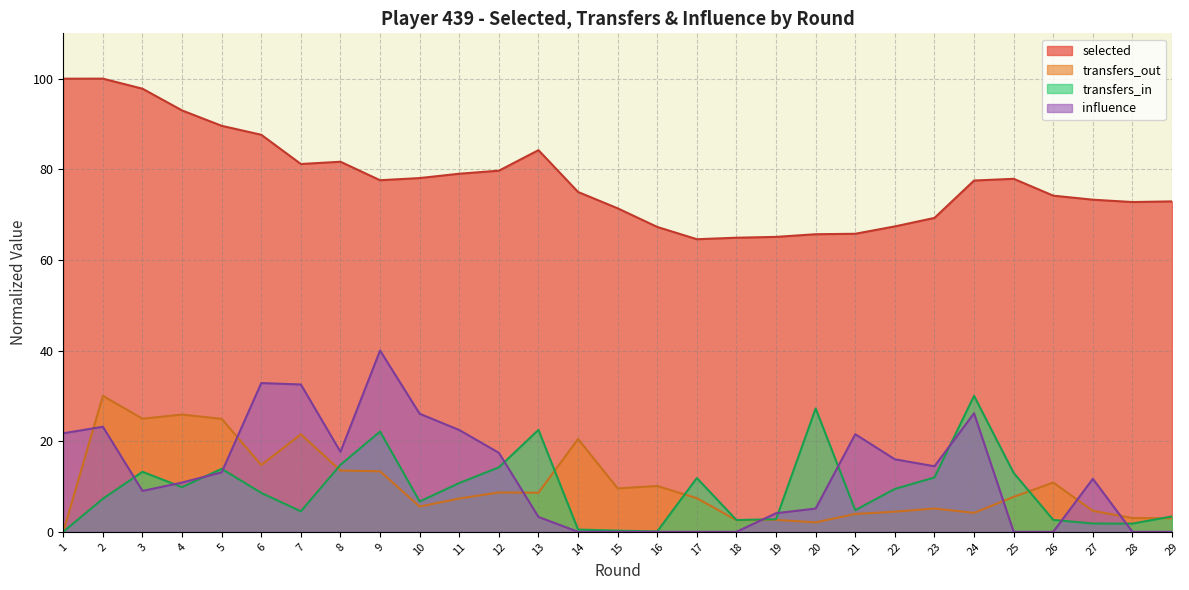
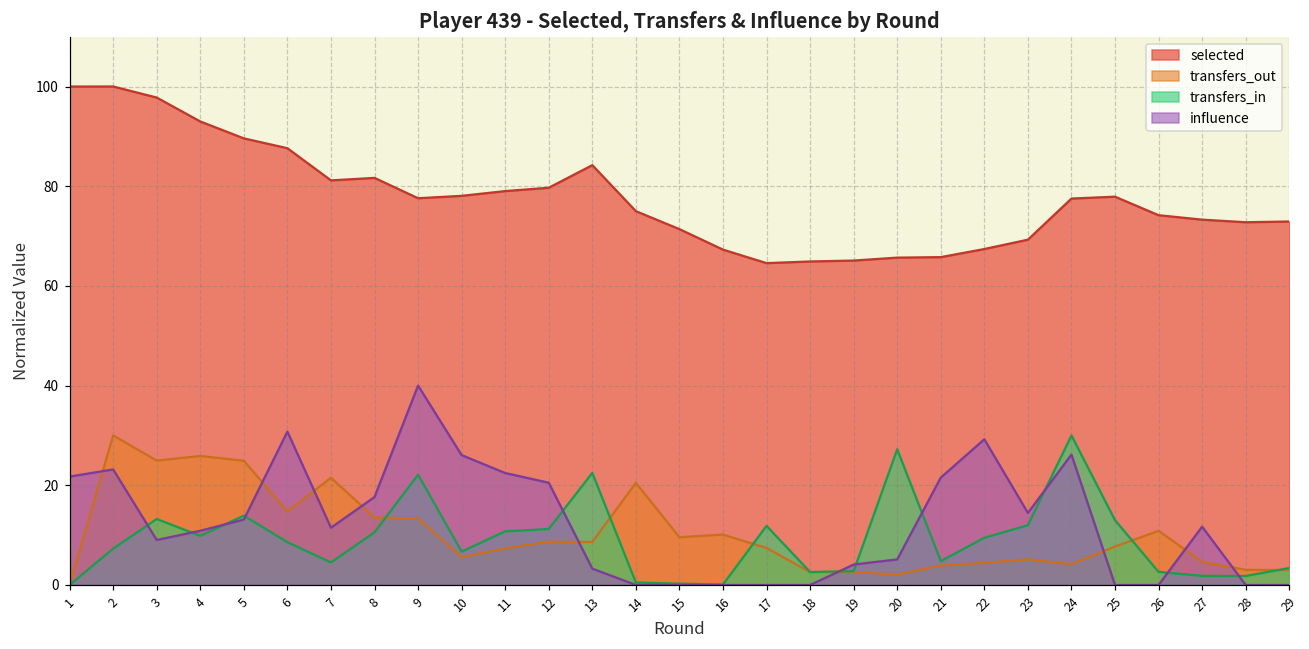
influence, 6: 33 -> 31
influence, 7: 33 -> 11
transfers_in, 8: 15 -> 11
transfers_in, 12: 14 -> 11
influence, 12: 17 -> 21
influence, 22: 16 -> 29
